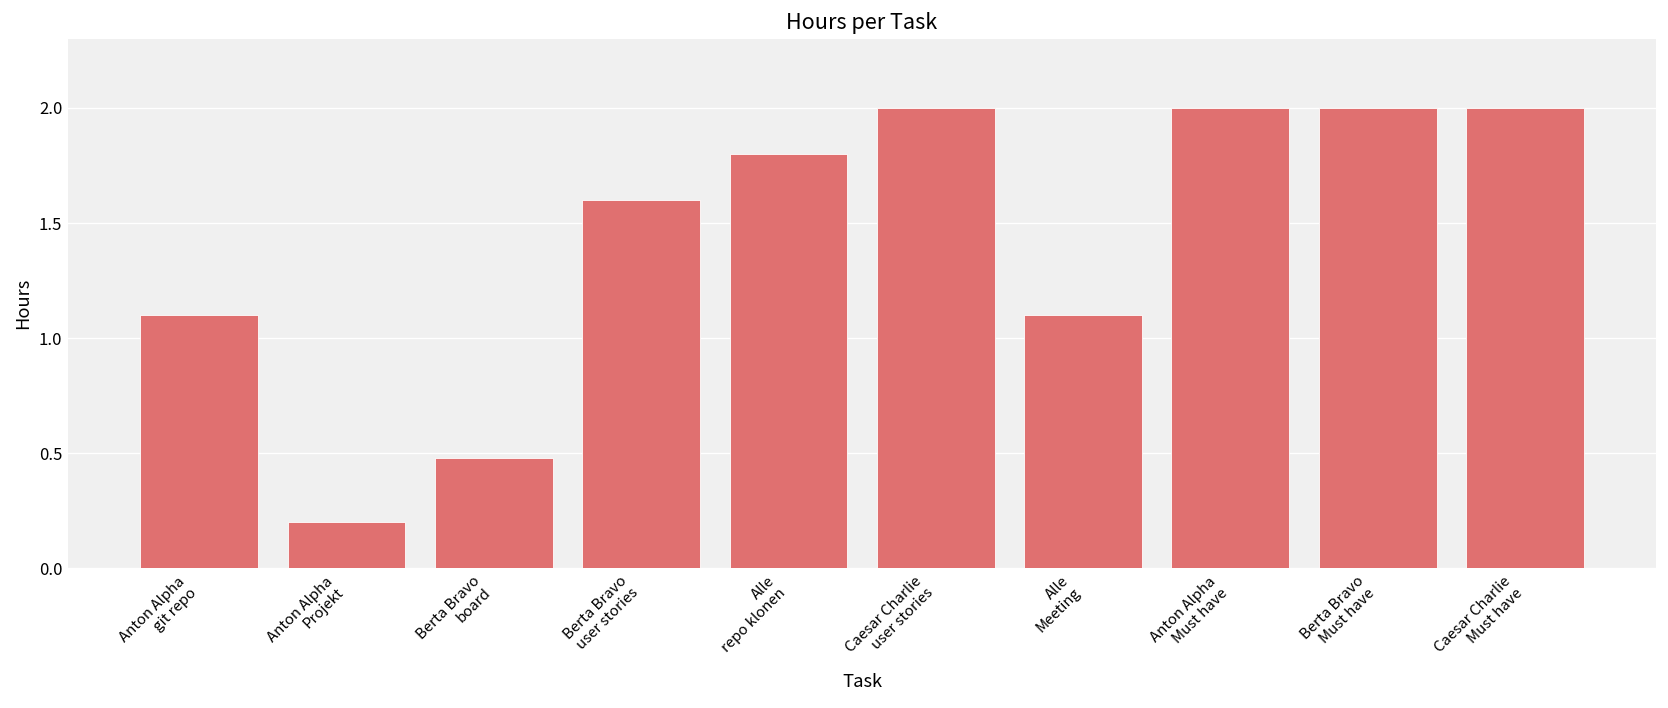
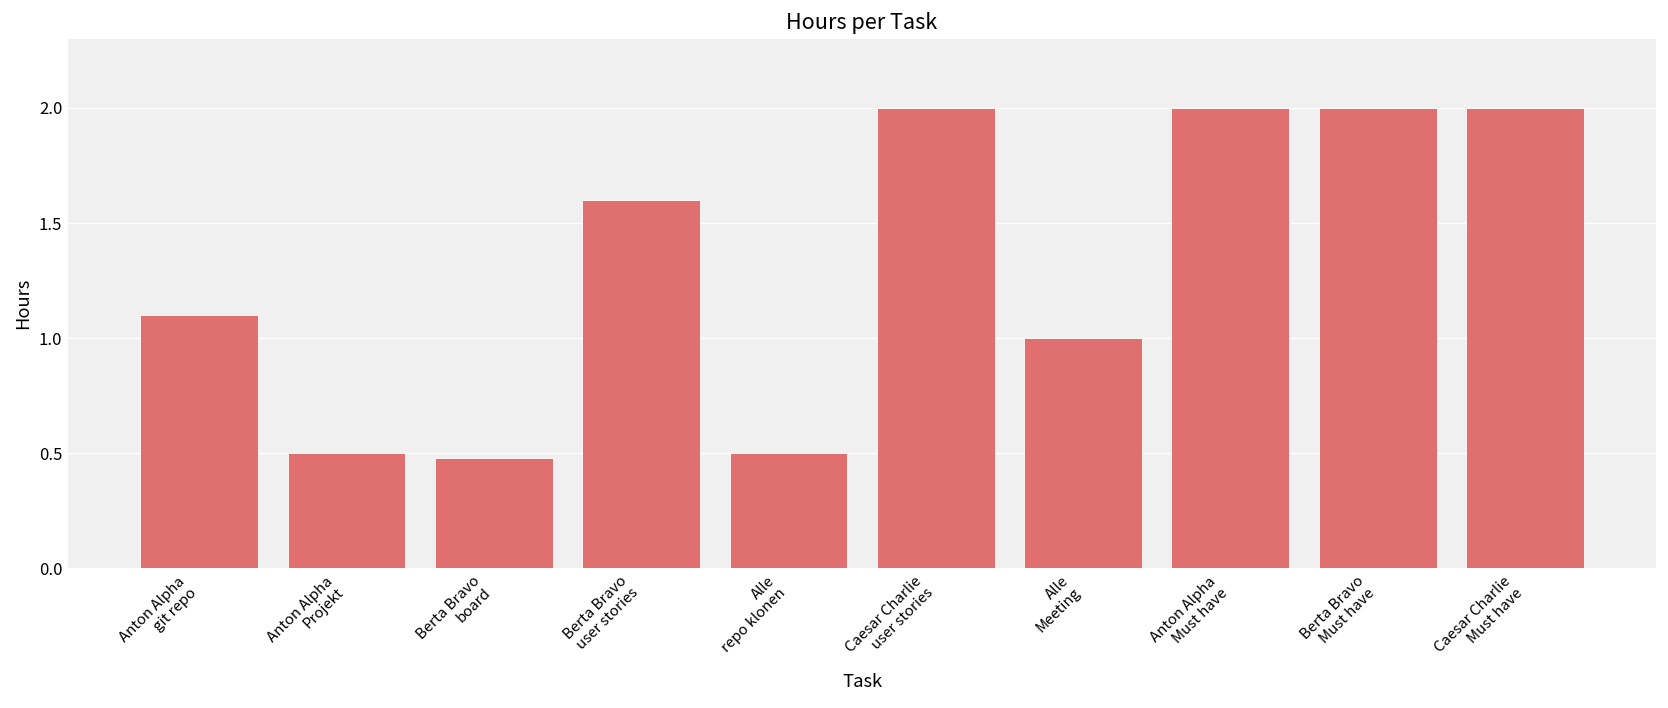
Anton Alpha Projekt: 0.2 -> 0.5
Alle repo klonen: 1.8 -> 0.5
Alle Meeting: 1.1 -> 1.0
